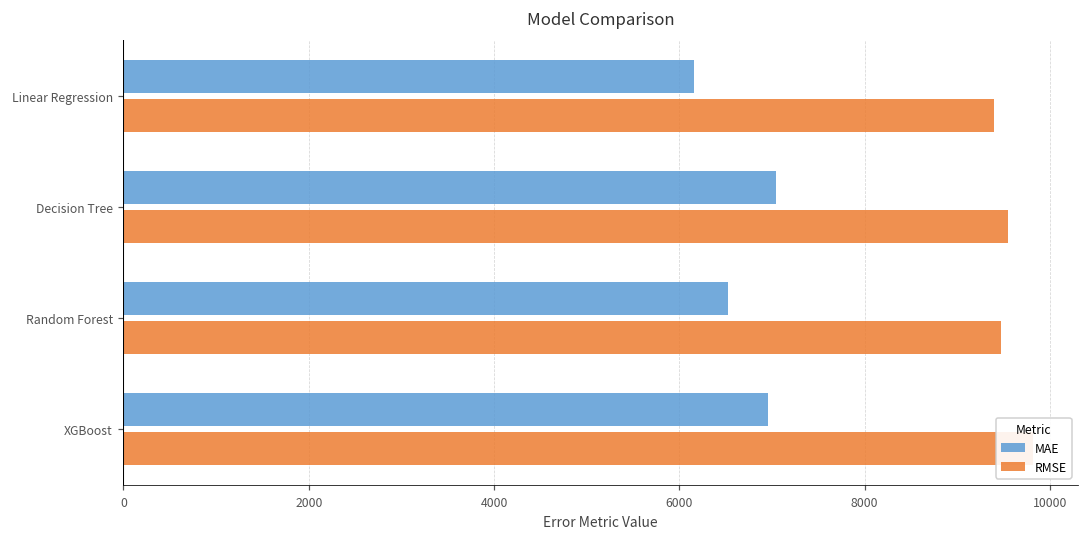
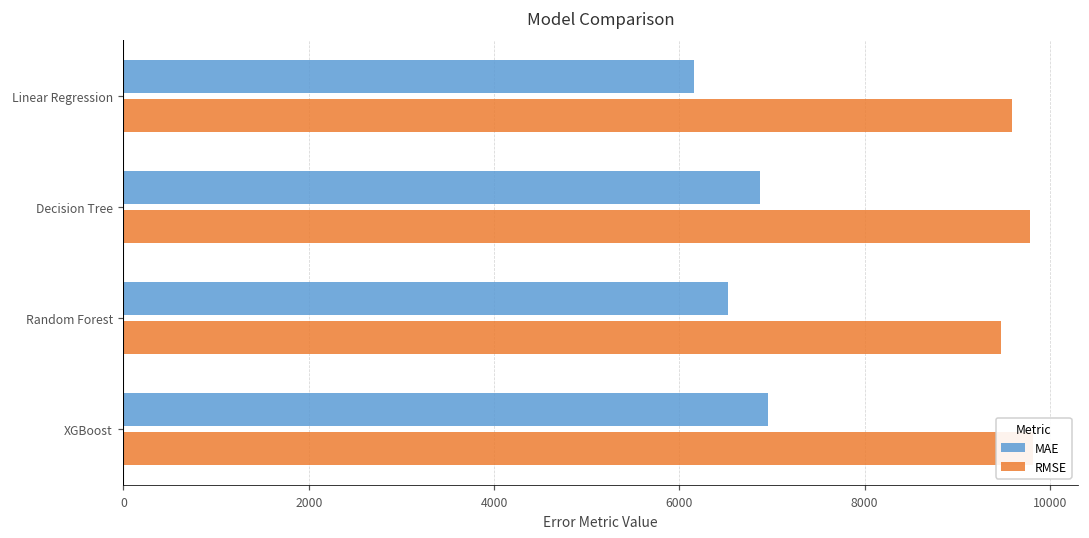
RMSE, Linear Regression: 9400 -> 9600
MAE, Decision Tree: 7000 -> 6900
RMSE, Decision Tree: 9500 -> 9800
